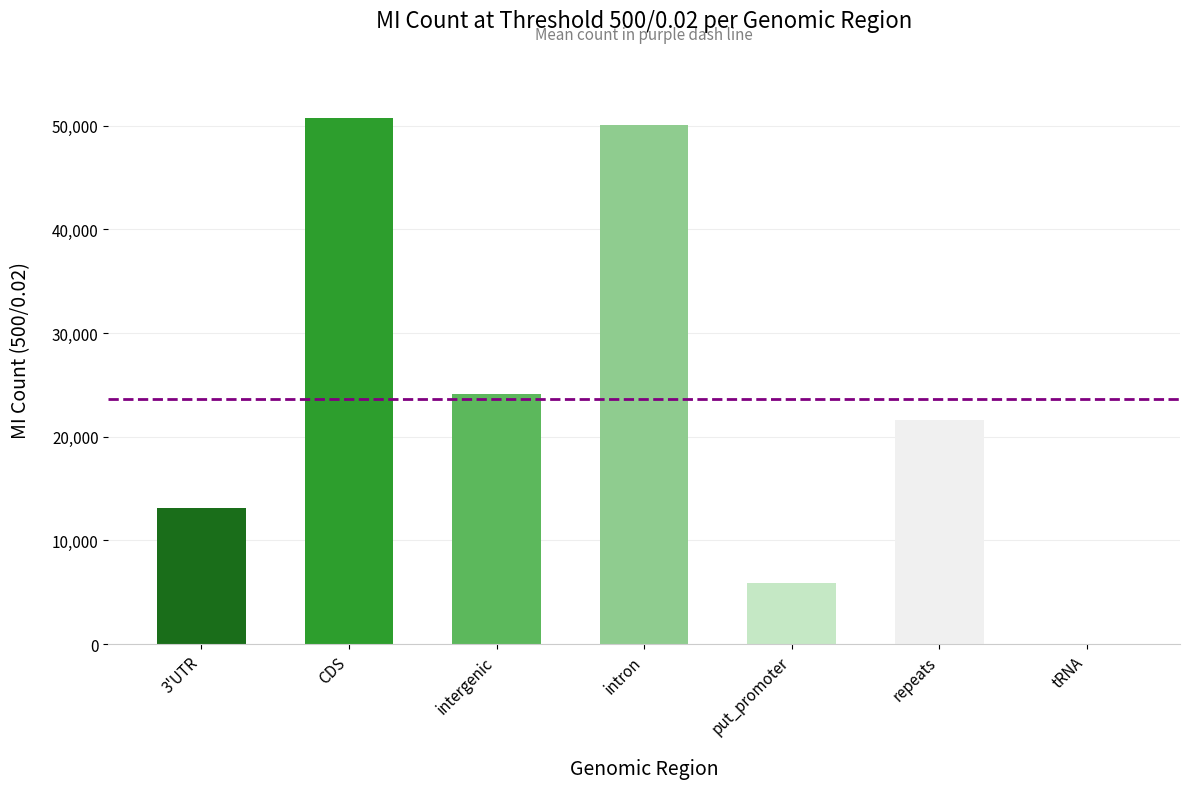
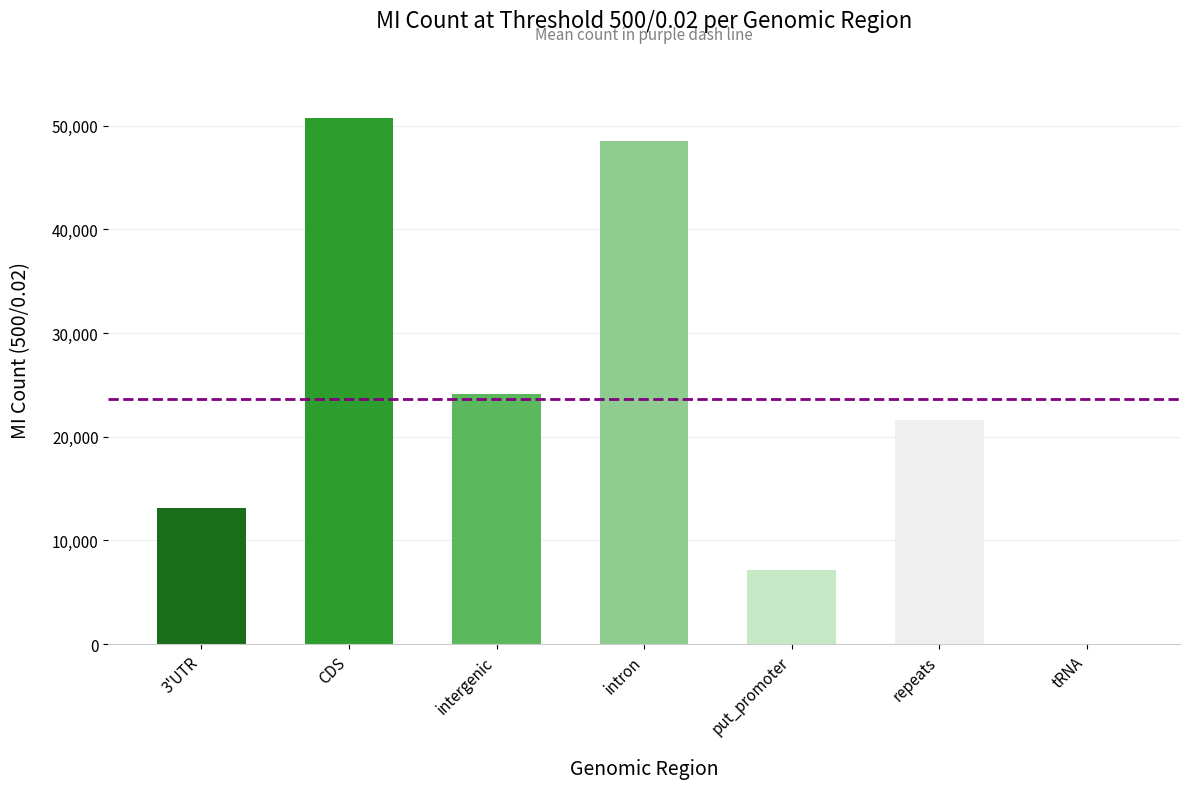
intron: 50,100 -> 48,500
put_promoter: 5,900 -> 7,200
